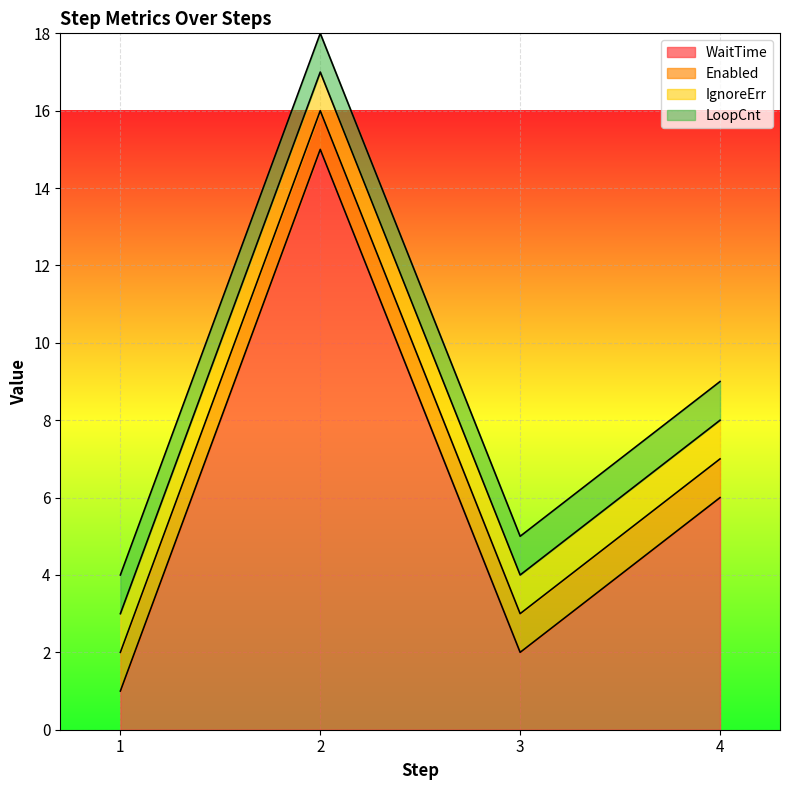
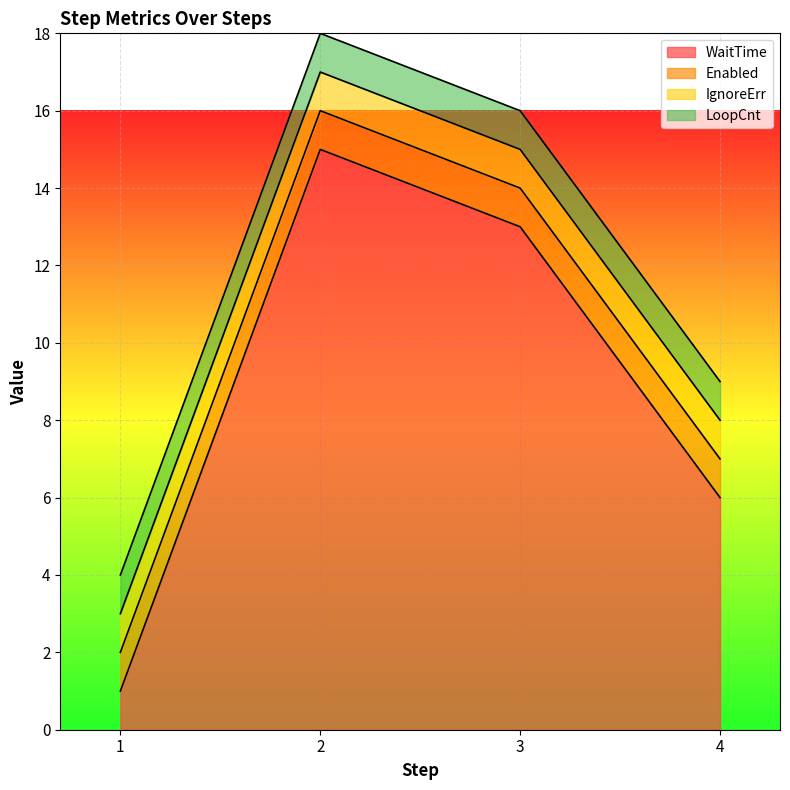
WaitTime, 3: 2 -> 13
